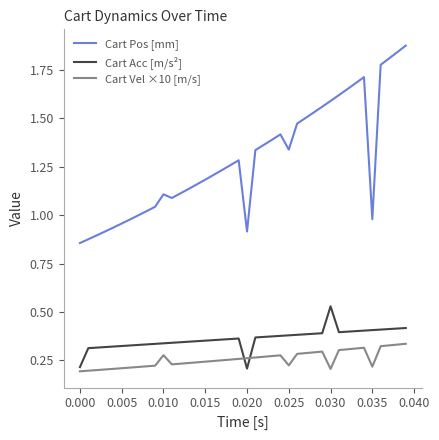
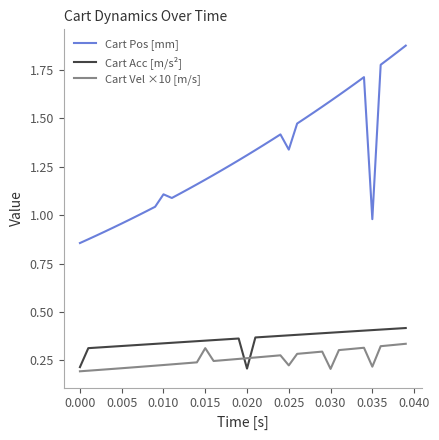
Cart Vel ×10 [m/s], 0.010: 0.28 -> 0.23
Cart Vel ×10 [m/s], 0.015: 0.24 -> 0.31
Cart Pos [mm], 0.020: 0.92 -> 1.31
Cart Acc [m/s²], 0.030: 0.53 -> 0.39
